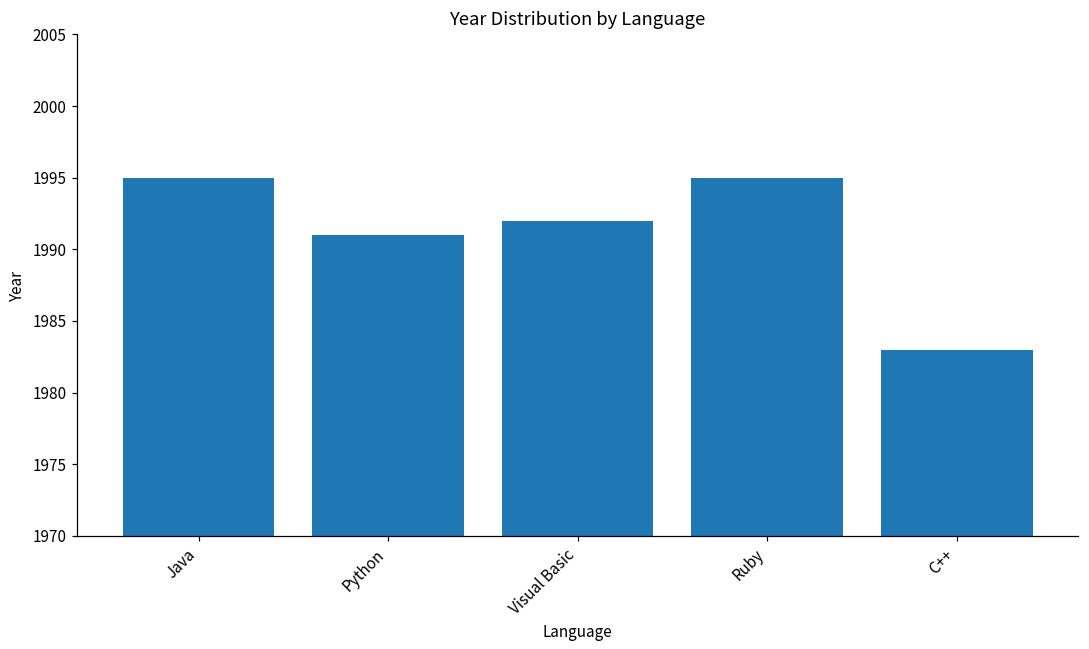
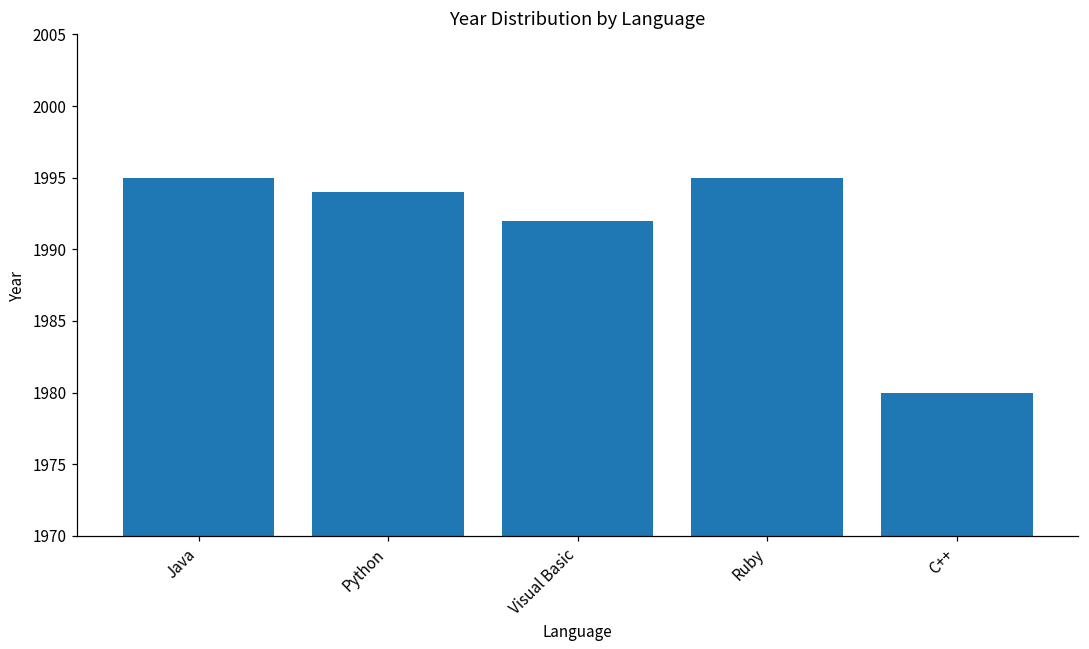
Python: 1991 -> 1994
C++: 1983 -> 1980
